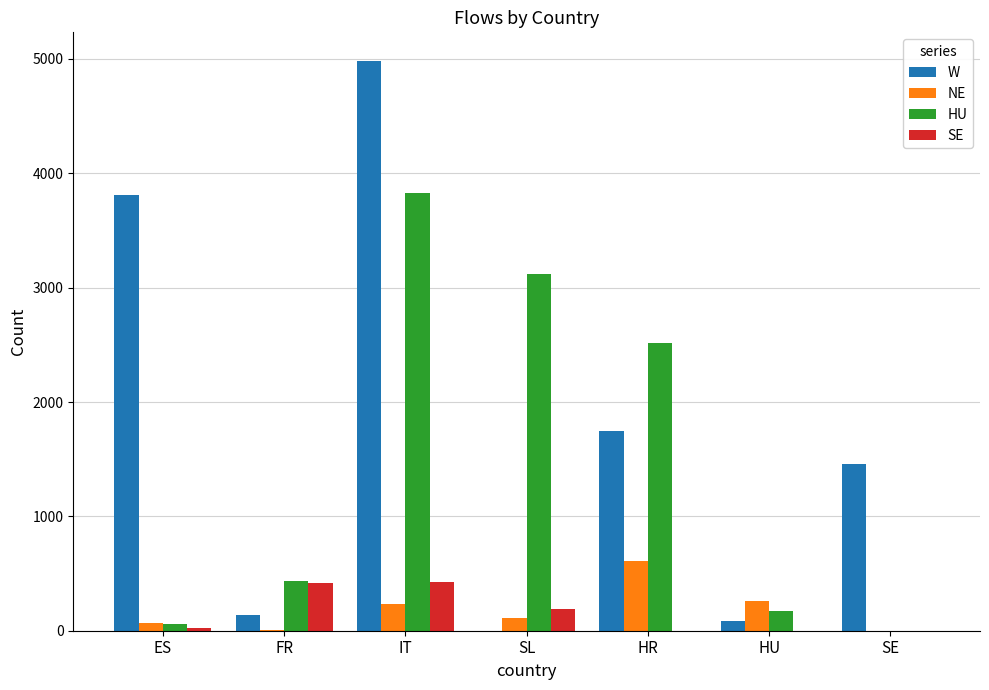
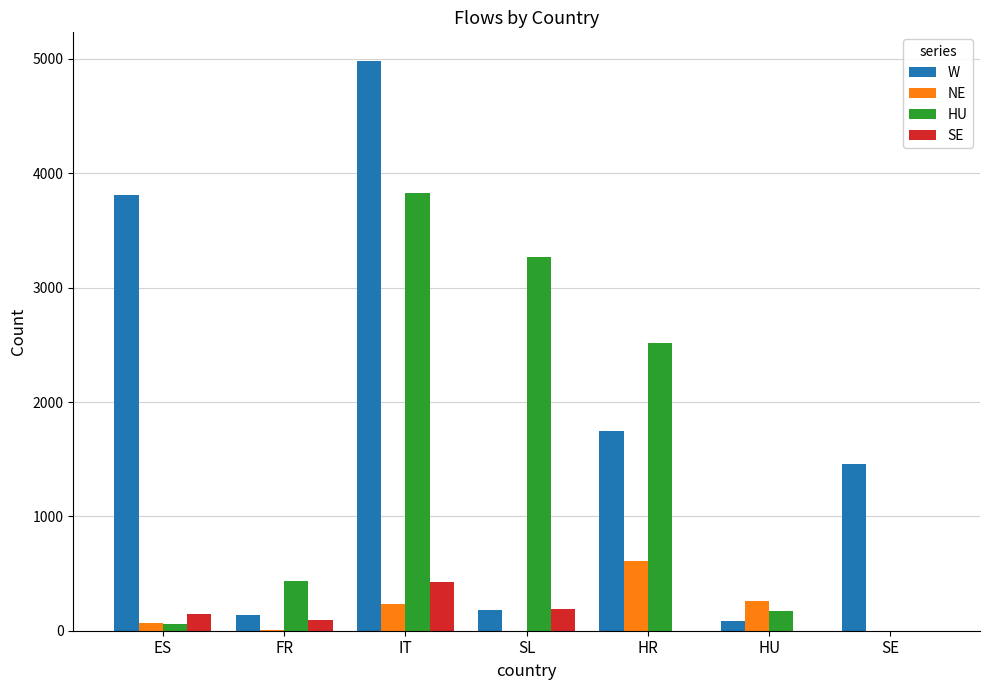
SE, ES: 30 -> 140
SE, FR: 420 -> 90
W, SL: 0 -> 180
NE, SL: 110 -> 0
HU, SL: 3120 -> 3270
